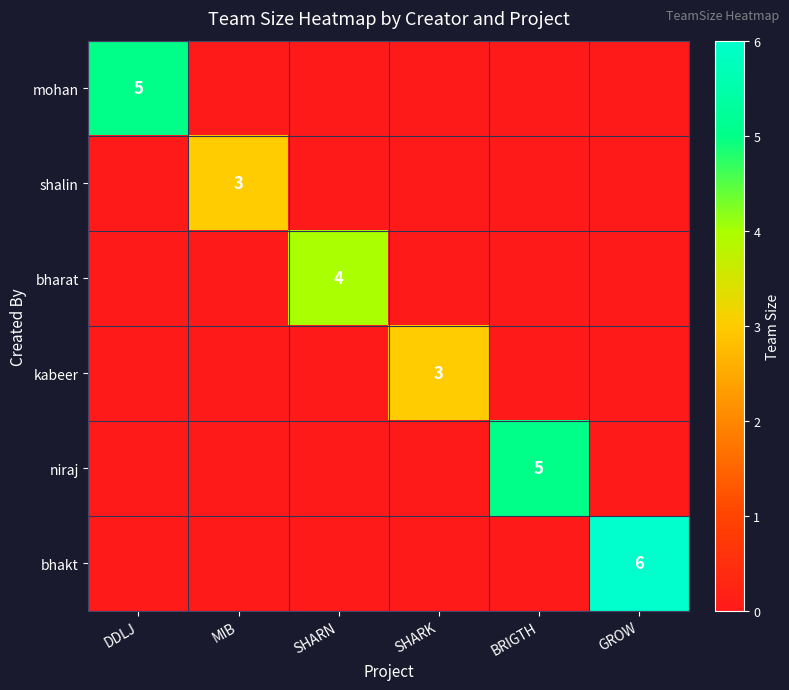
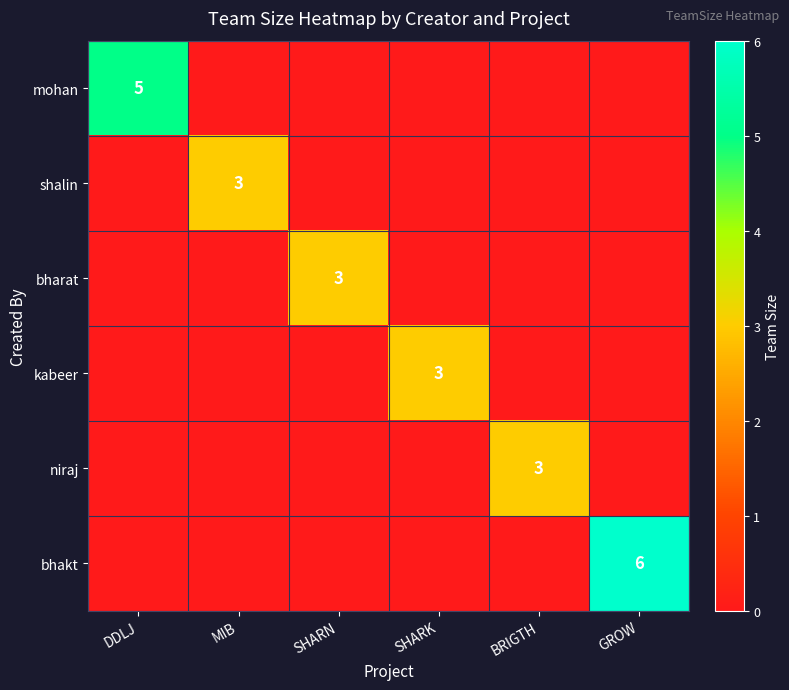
bharat, SHARN: 4 -> 3
niraj, BRIGTH: 5 -> 3
